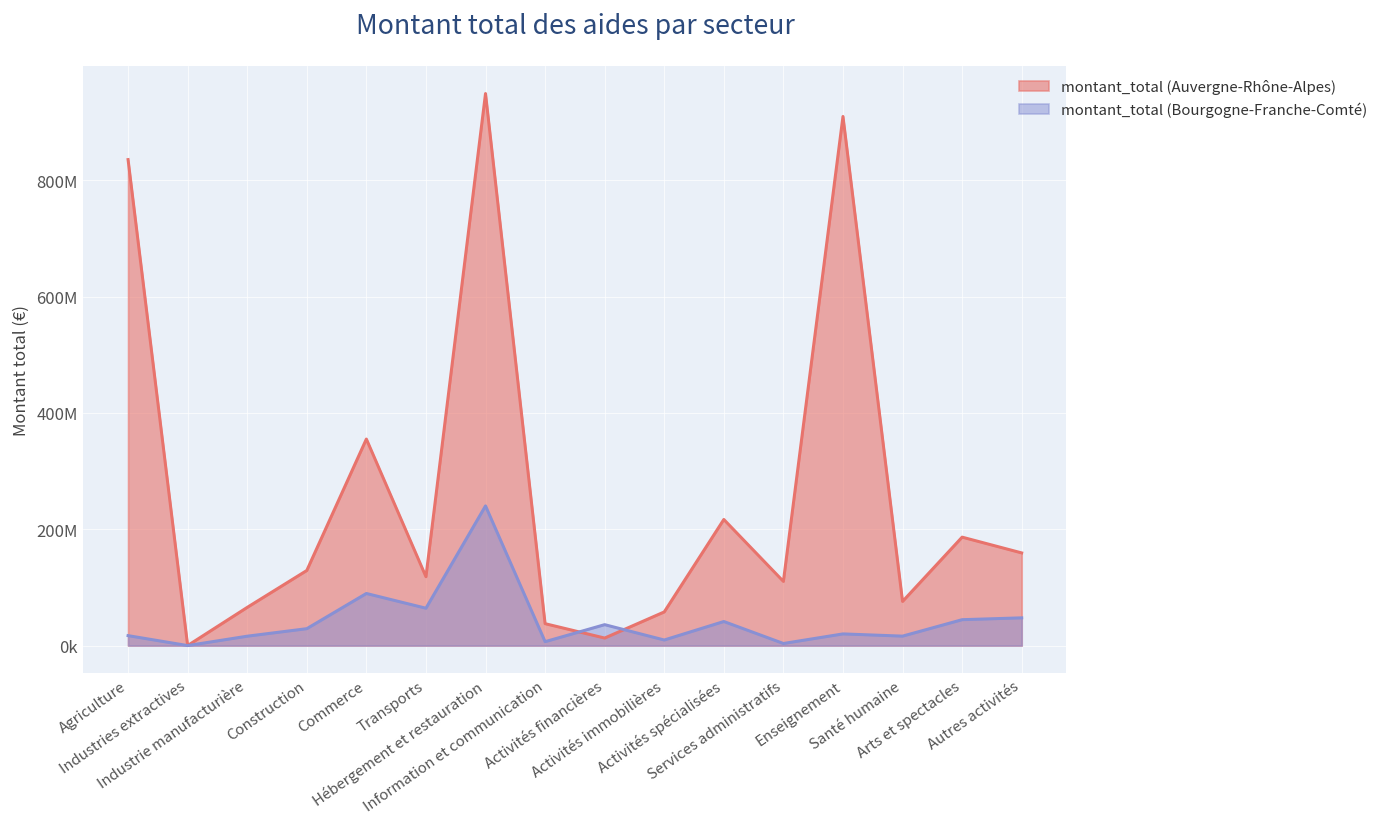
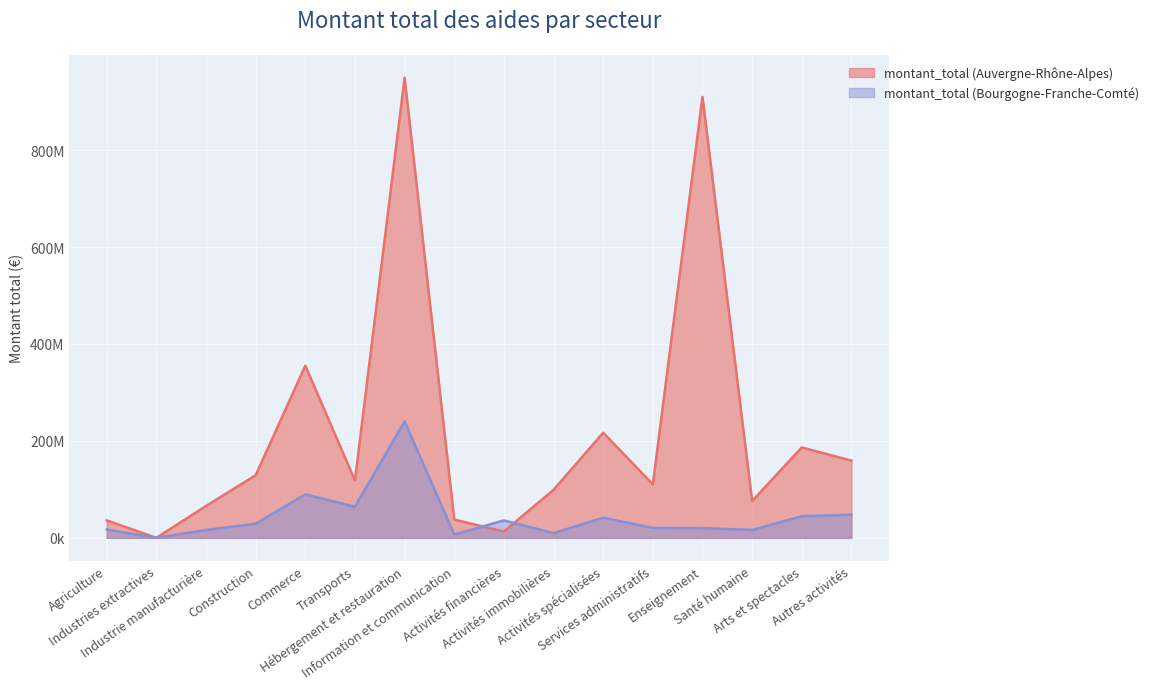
montant_total (Auvergne-Rhône-Alpes), Agriculture: 840000000 -> 40000000
montant_total (Auvergne-Rhône-Alpes), Activités immobilières: 60000000 -> 100000000
montant_total (Bourgogne-Franche-Comté), Services administratifs: 0 -> 20000000
